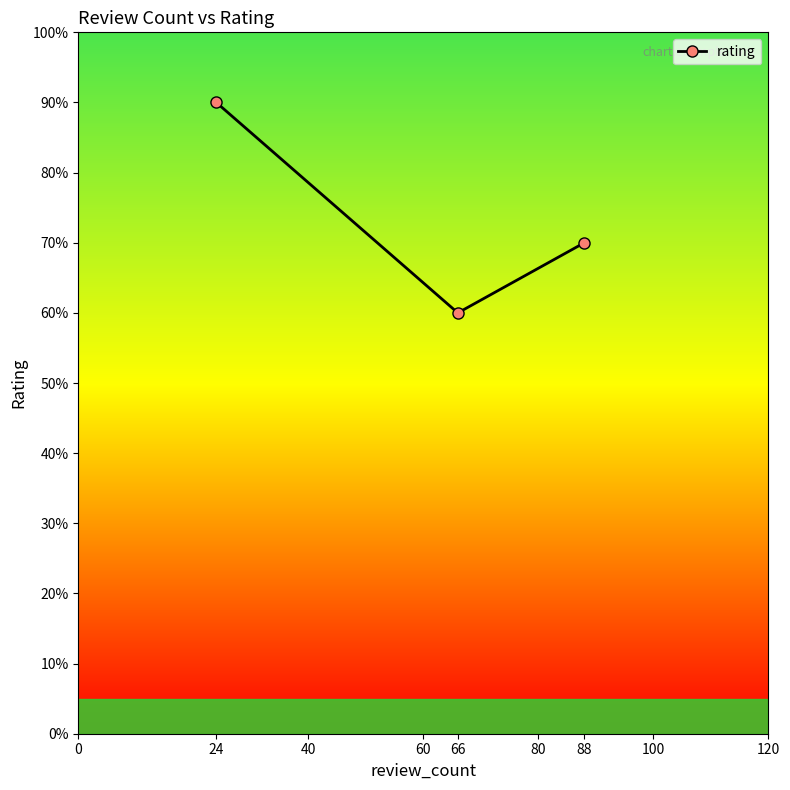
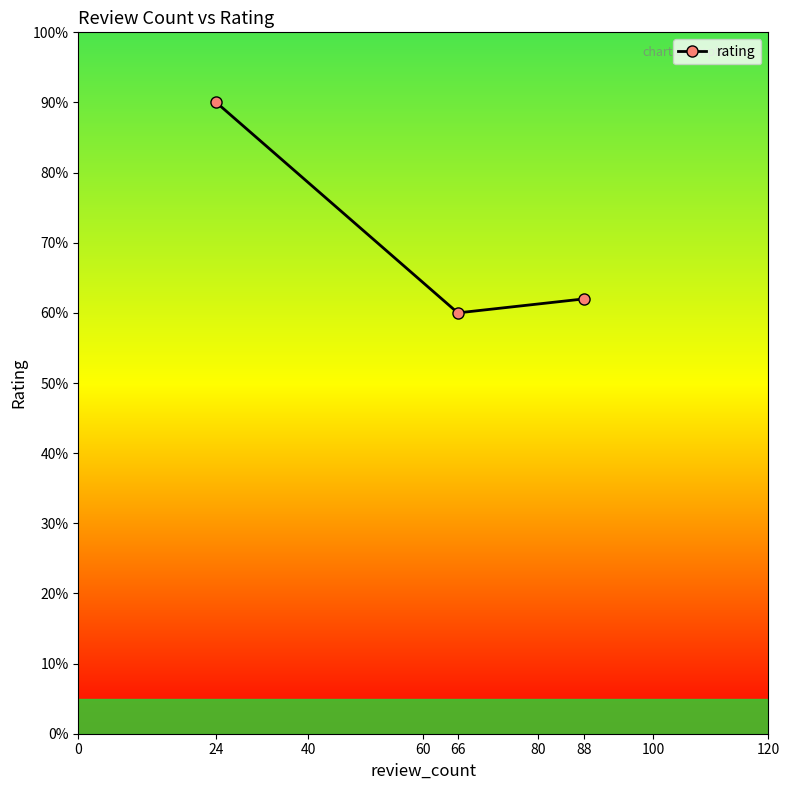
88: 70% -> 62%
